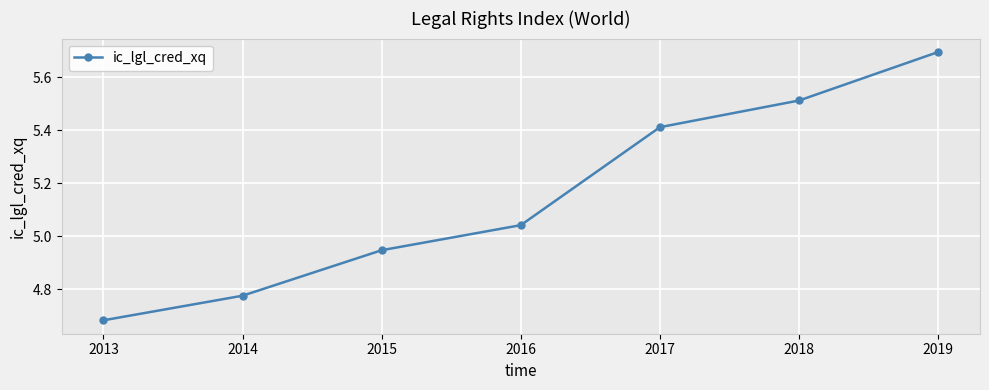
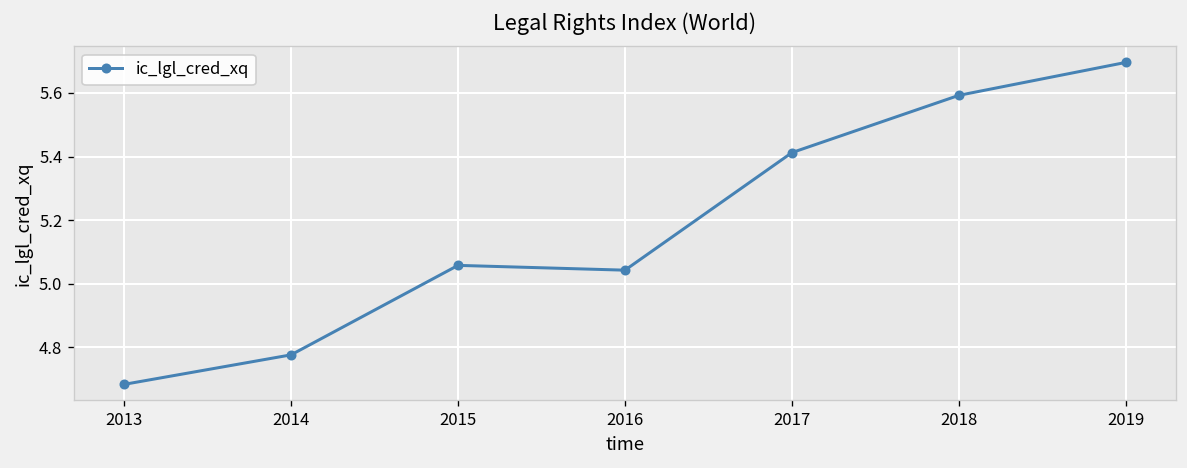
2015: 4.95 -> 5.06
2018: 5.51 -> 5.59
